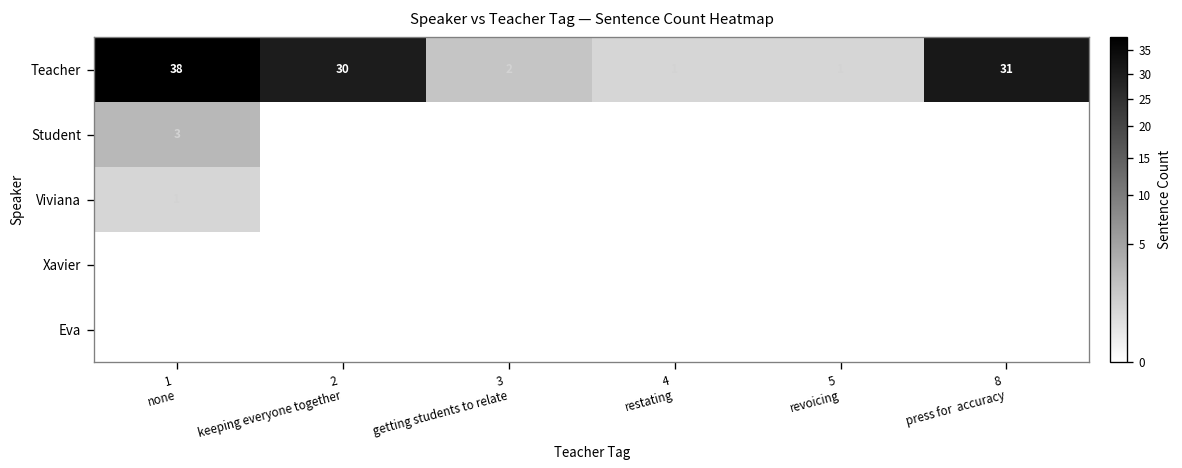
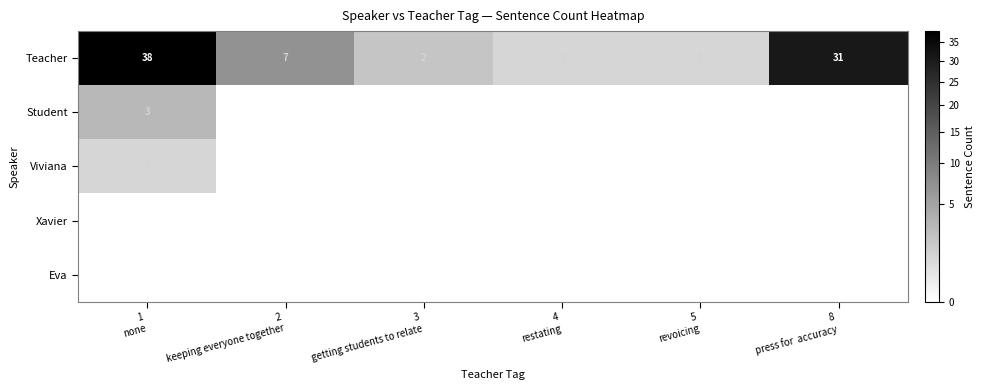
Teacher, 2 keeping everyone together: 30 -> 7
